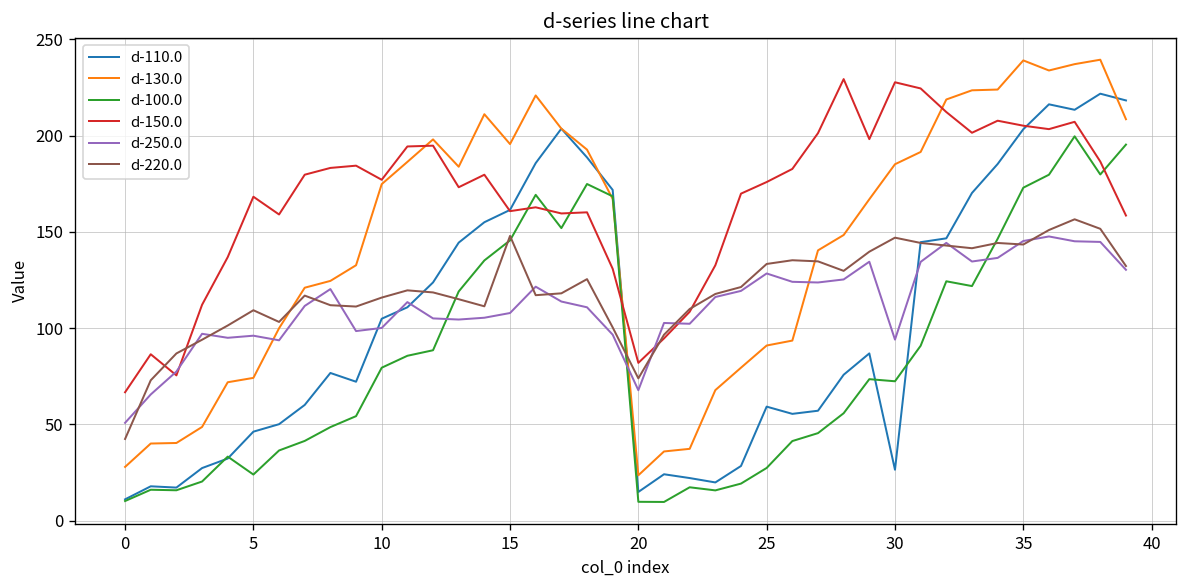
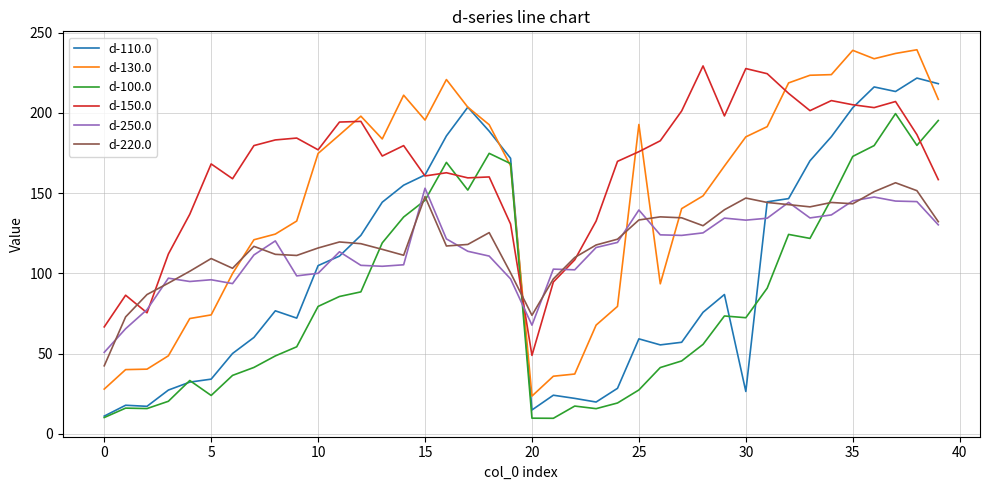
d-110.0, 5: 46 -> 34
d-250.0, 15: 108 -> 153
d-150.0, 20: 82 -> 49
d-130.0, 25: 91 -> 193
d-250.0, 25: 128 -> 140
d-250.0, 30: 94 -> 133
